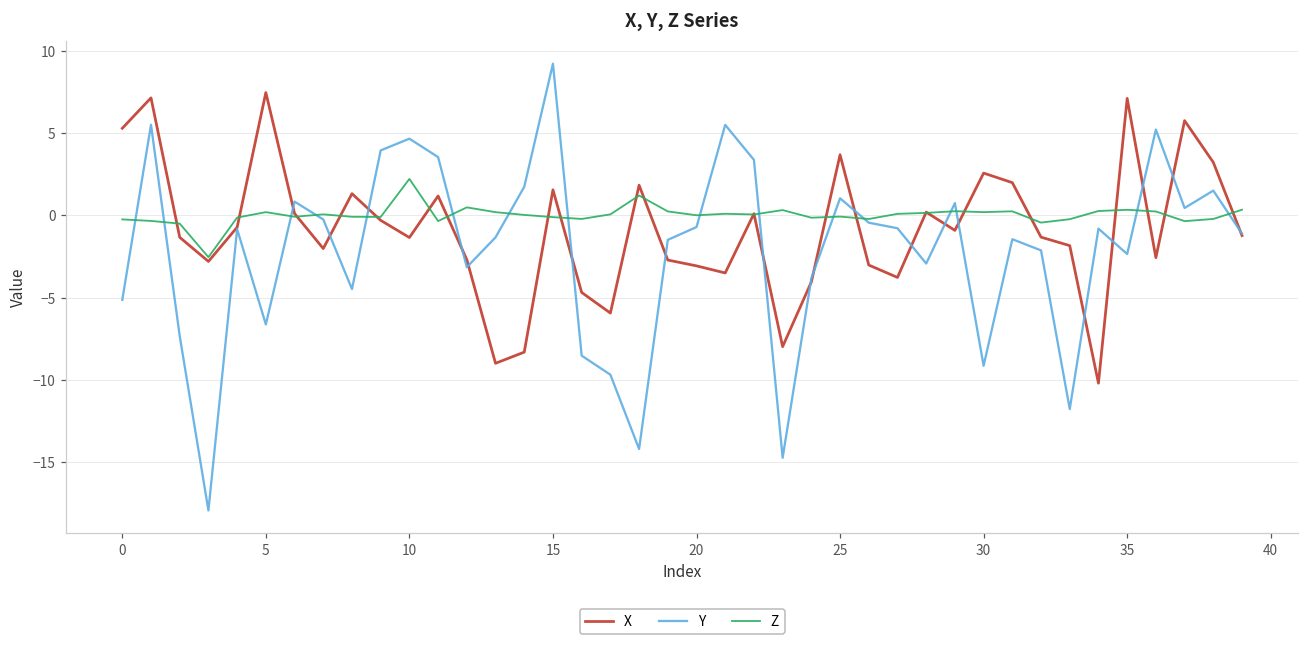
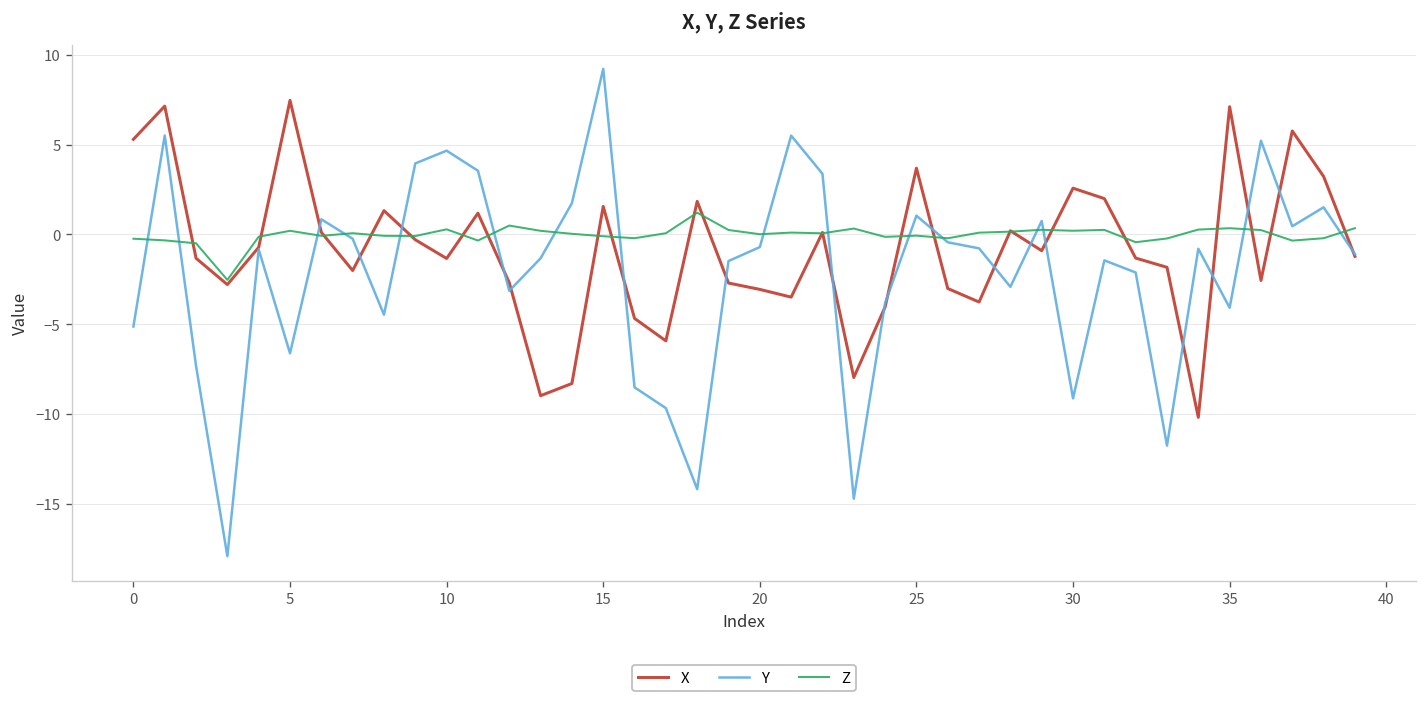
Z, 10: 2.2 -> 0.3
Y, 35: -2.3 -> -4.1
